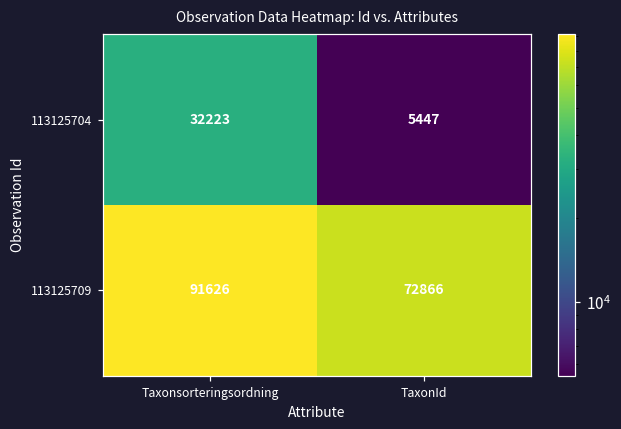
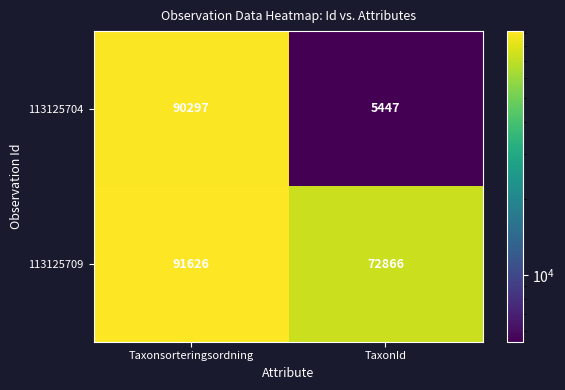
113125704, Taxonsorteringsordning: 32223 -> 90297
